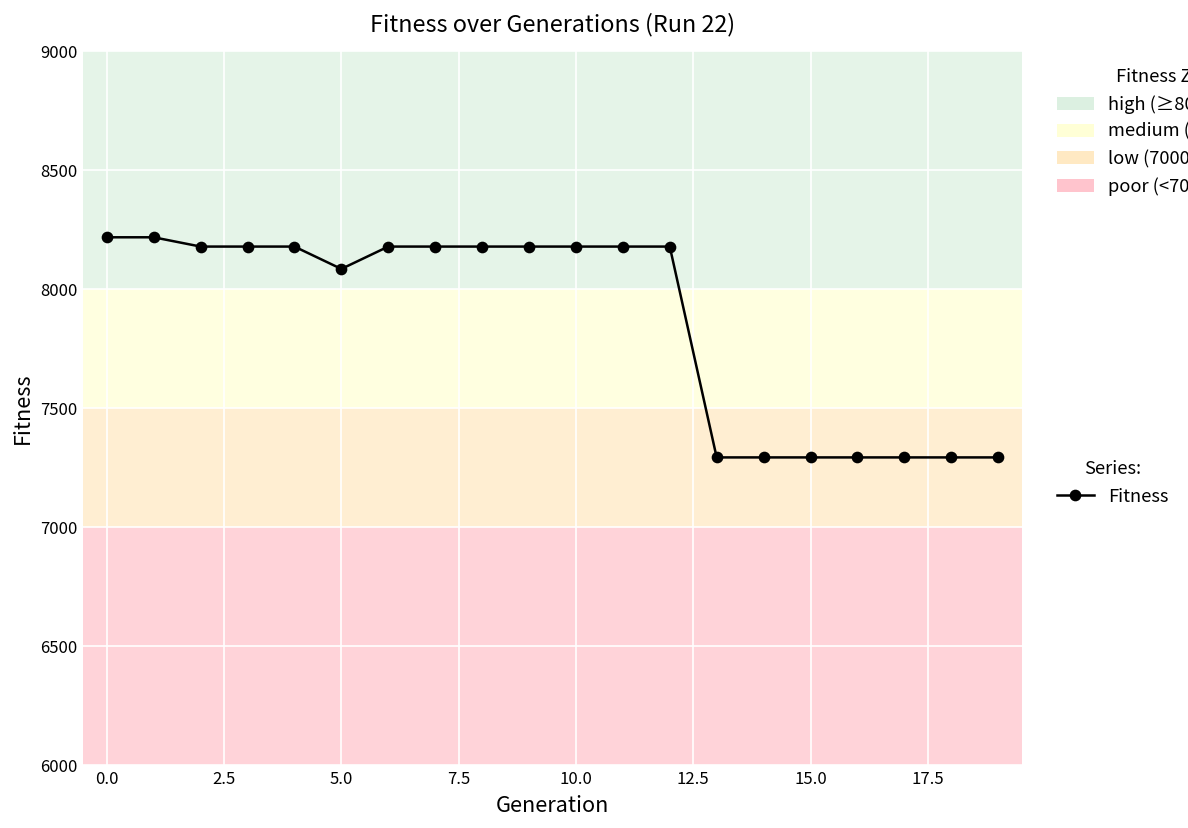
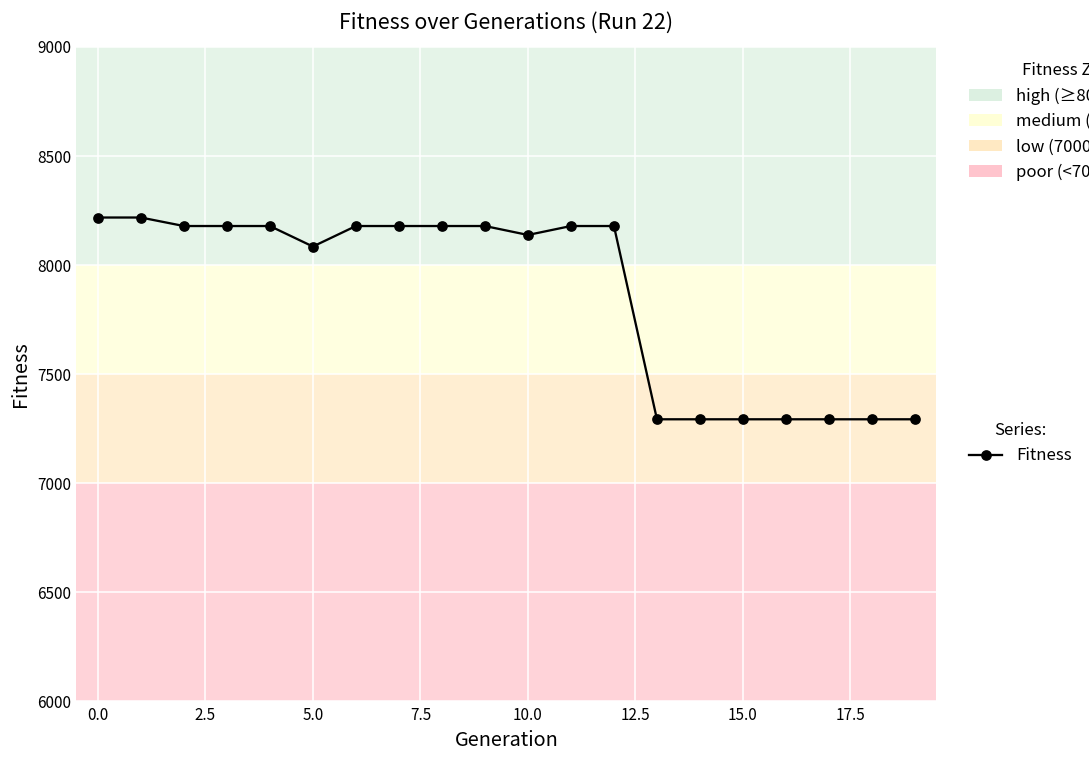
10.0: 8180 -> 8140
